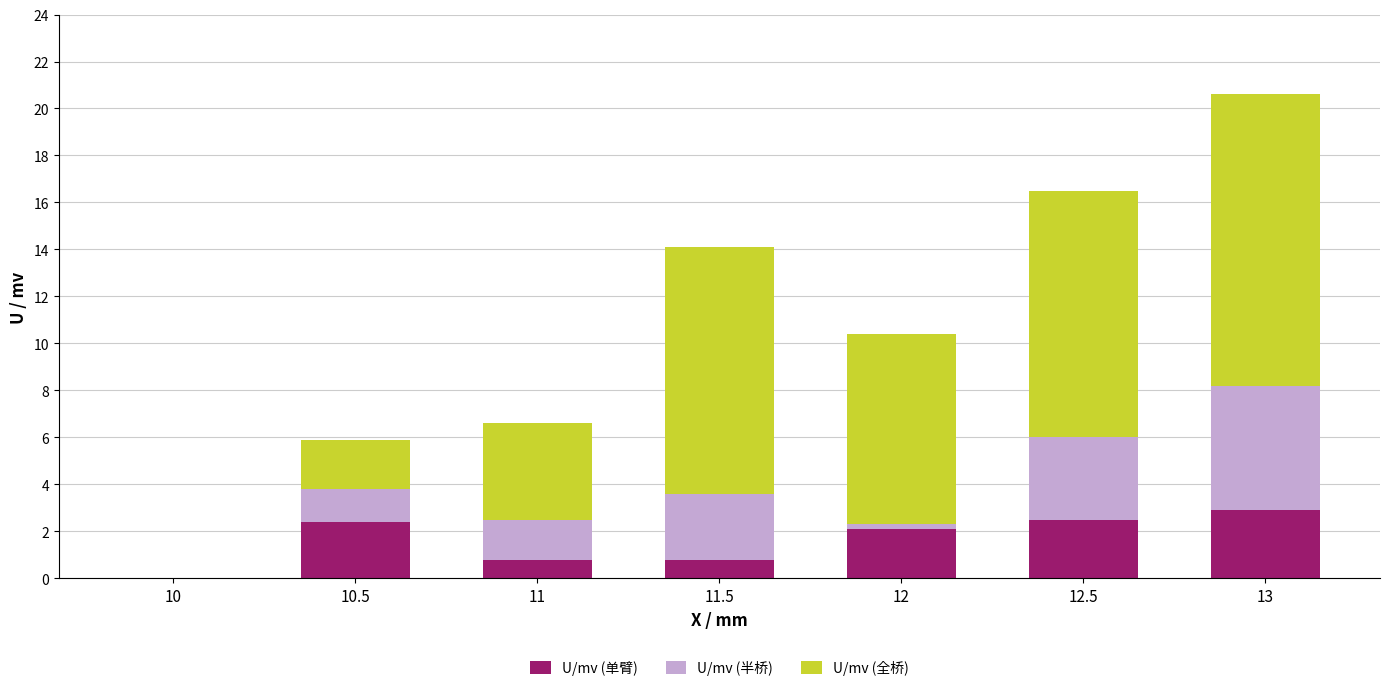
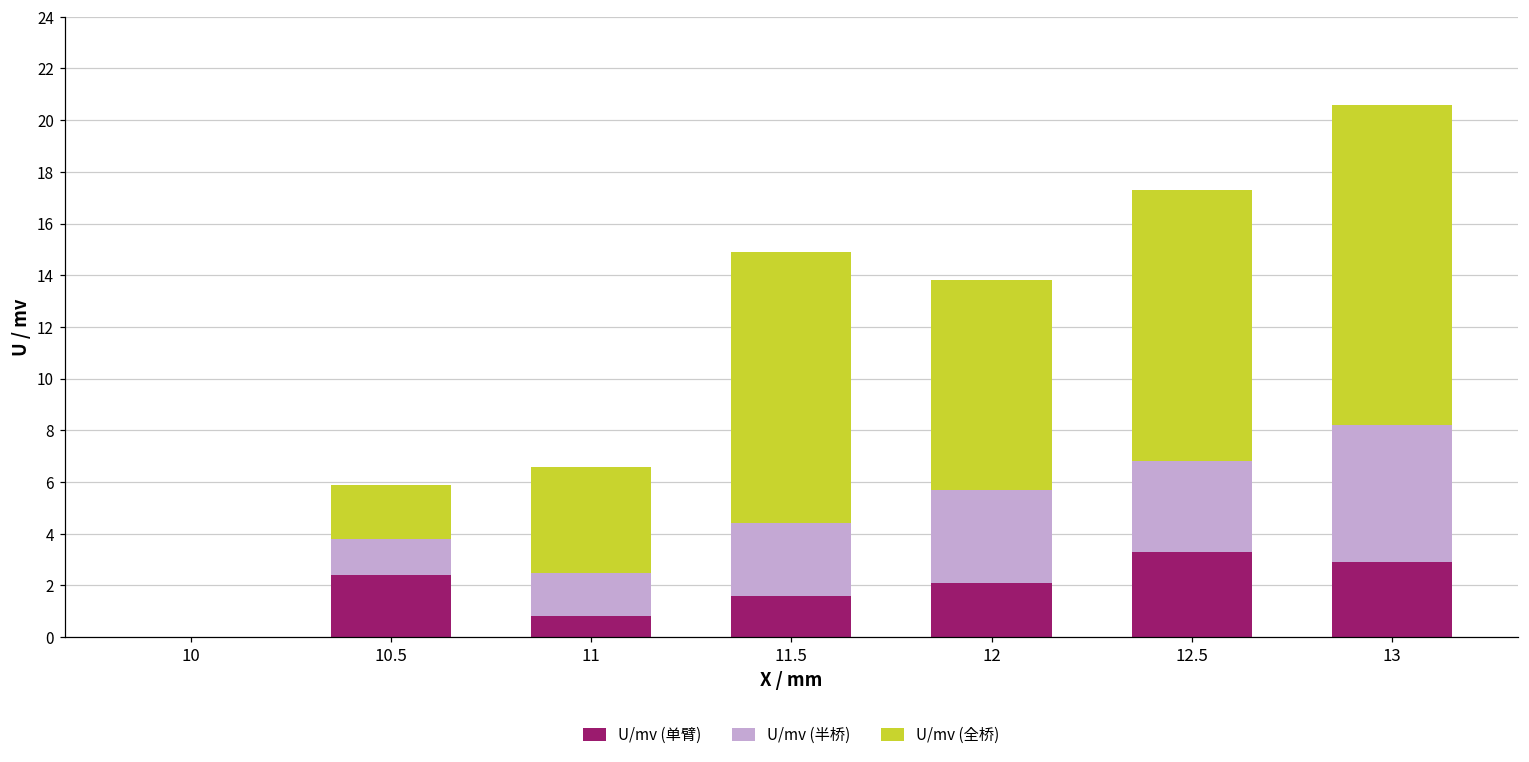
U/mv (单臂), 11.5: 0.8 -> 1.6
U/mv (半桥), 12: 0.2 -> 3.6
U/mv (单臂), 12.5: 2.5 -> 3.3
